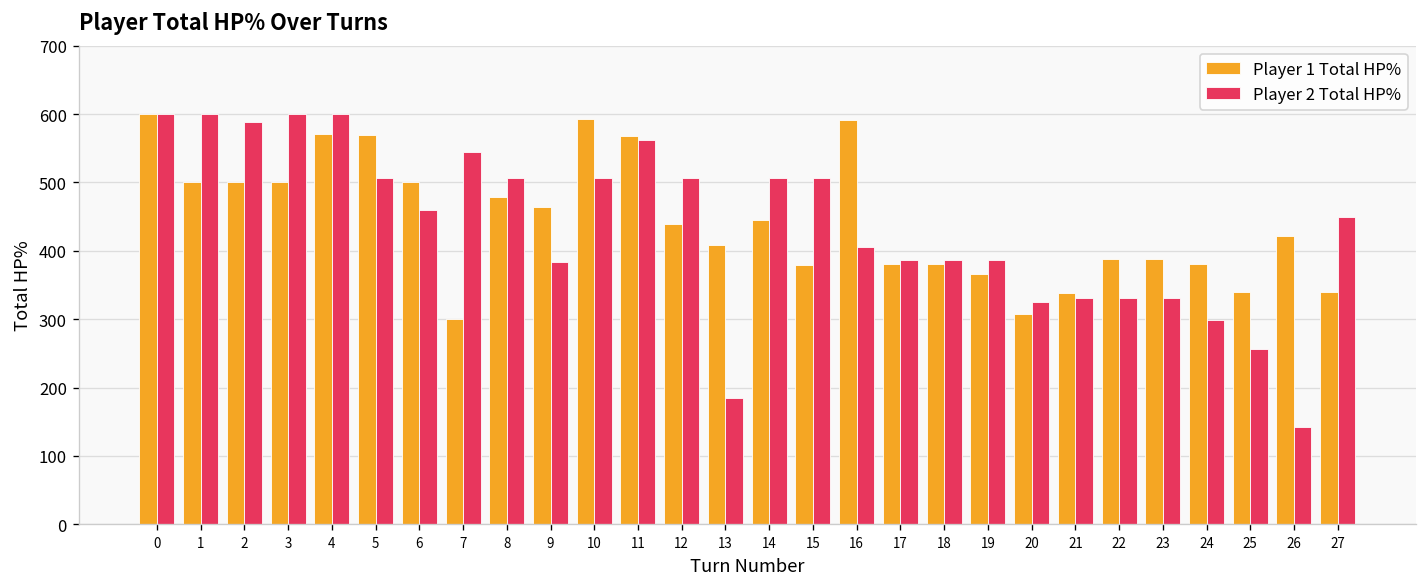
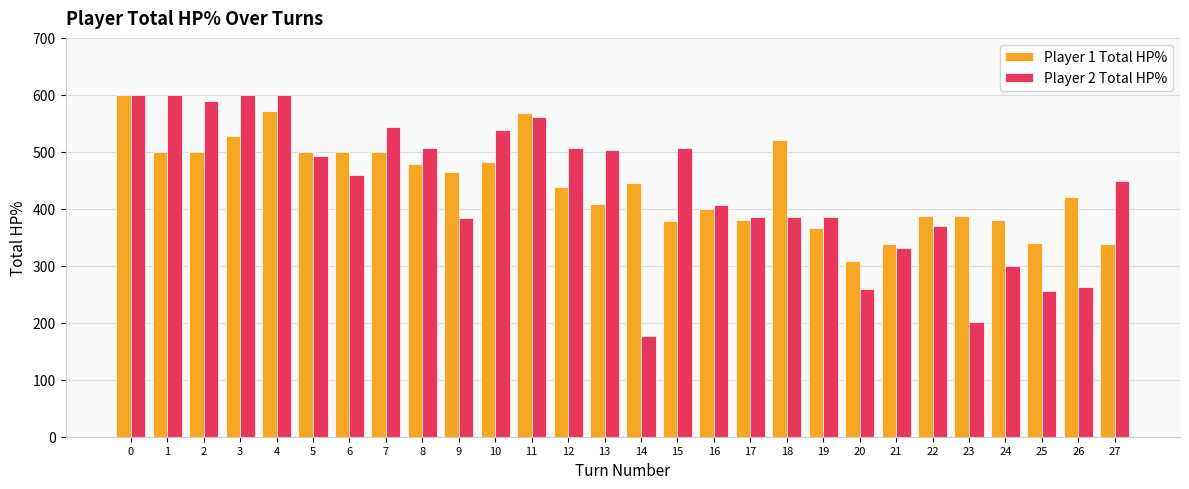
Player 1 Total HP%, 3: 500 -> 530
Player 1 Total HP%, 5: 570 -> 500
Player 2 Total HP%, 5: 510 -> 490
Player 1 Total HP%, 7: 300 -> 500
Player 1 Total HP%, 10: 590 -> 480
Player 2 Total HP%, 10: 510 -> 540
Player 2 Total HP%, 13: 180 -> 500
Player 2 Total HP%, 14: 510 -> 180
Player 1 Total HP%, 16: 590 -> 400
Player 1 Total HP%, 18: 380 -> 520
Player 2 Total HP%, 20: 330 -> 260
Player 2 Total HP%, 22: 330 -> 370
Player 2 Total HP%, 23: 330 -> 200
Player 2 Total HP%, 26: 140 -> 260
